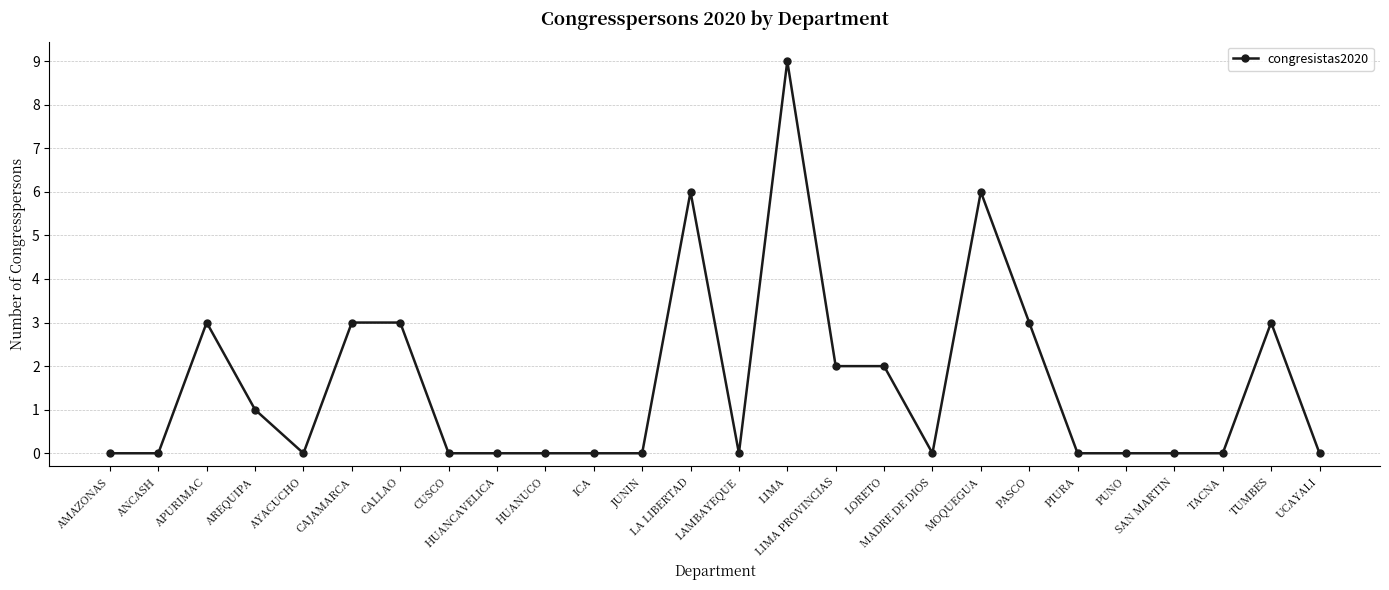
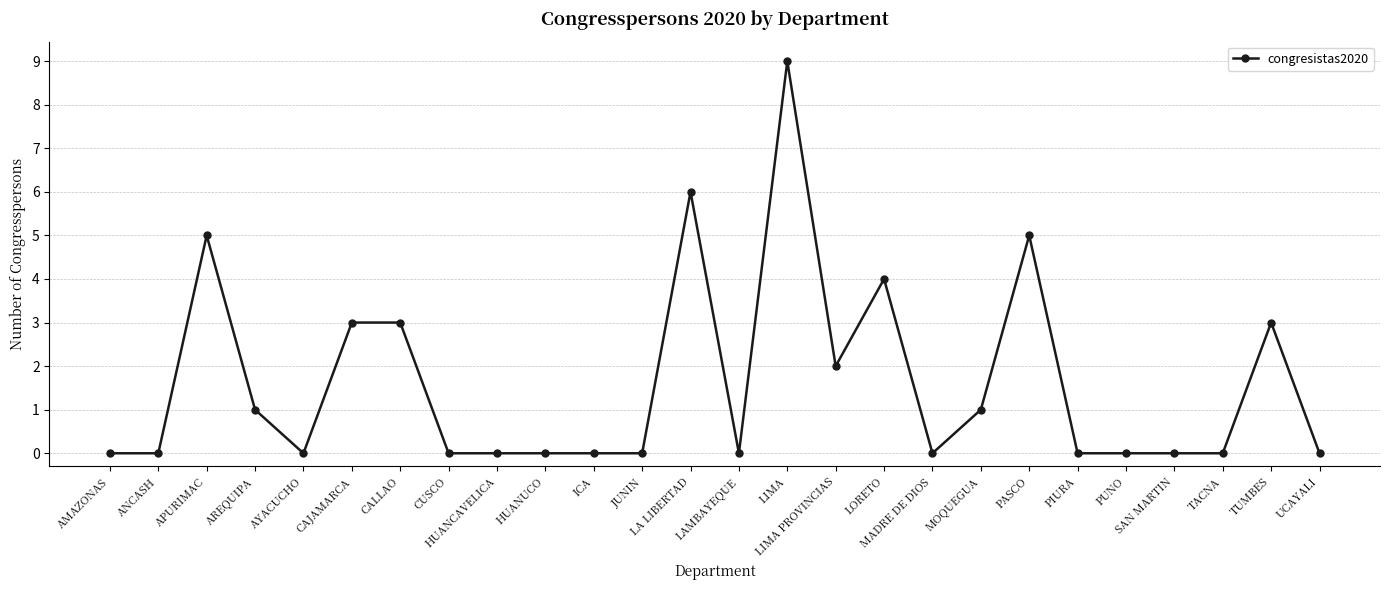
APURIMAC: 3 -> 5
LORETO: 2 -> 4
MOQUEGUA: 6 -> 1
PASCO: 3 -> 5
